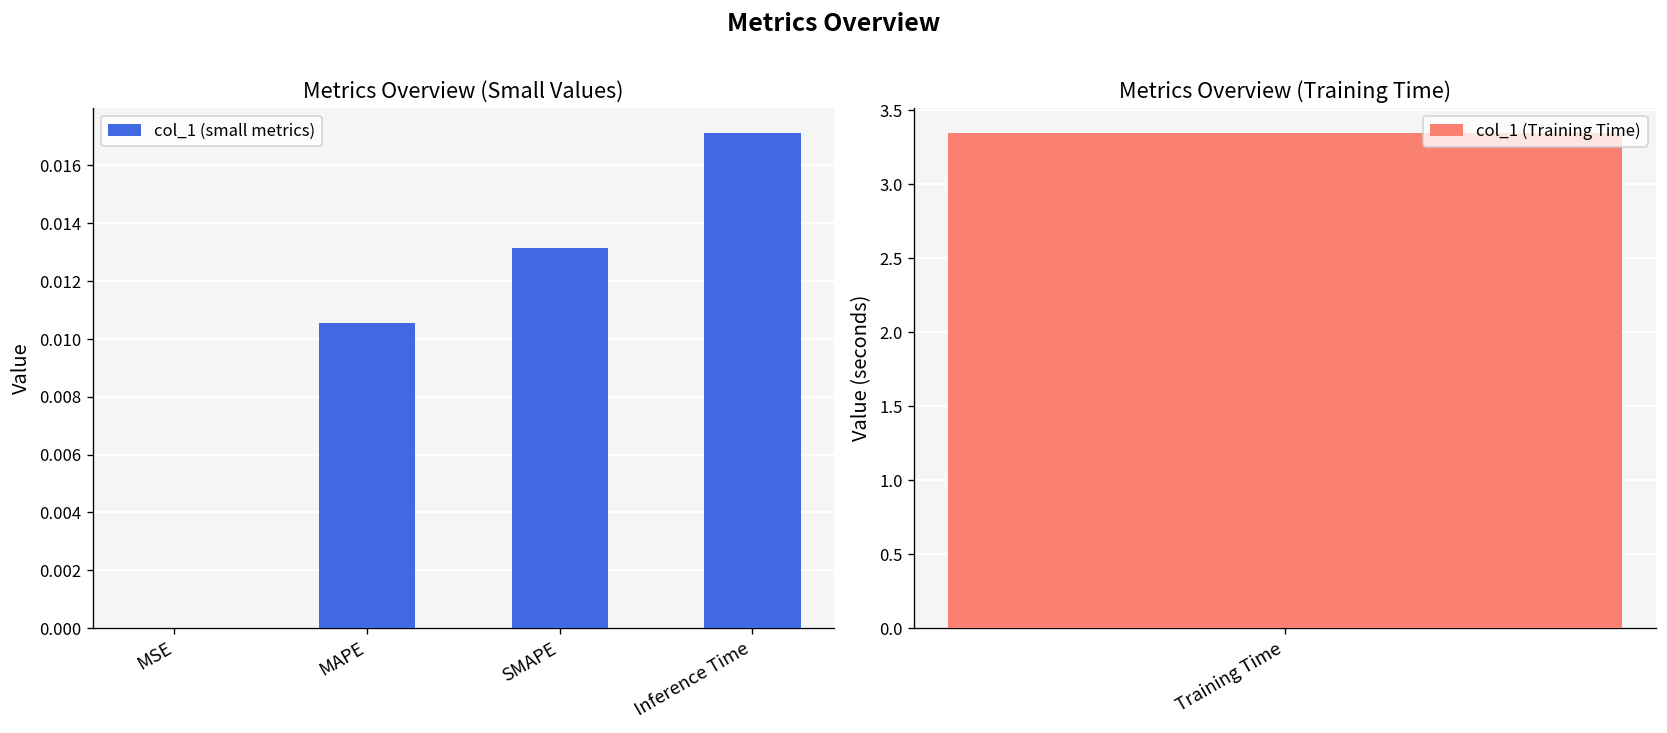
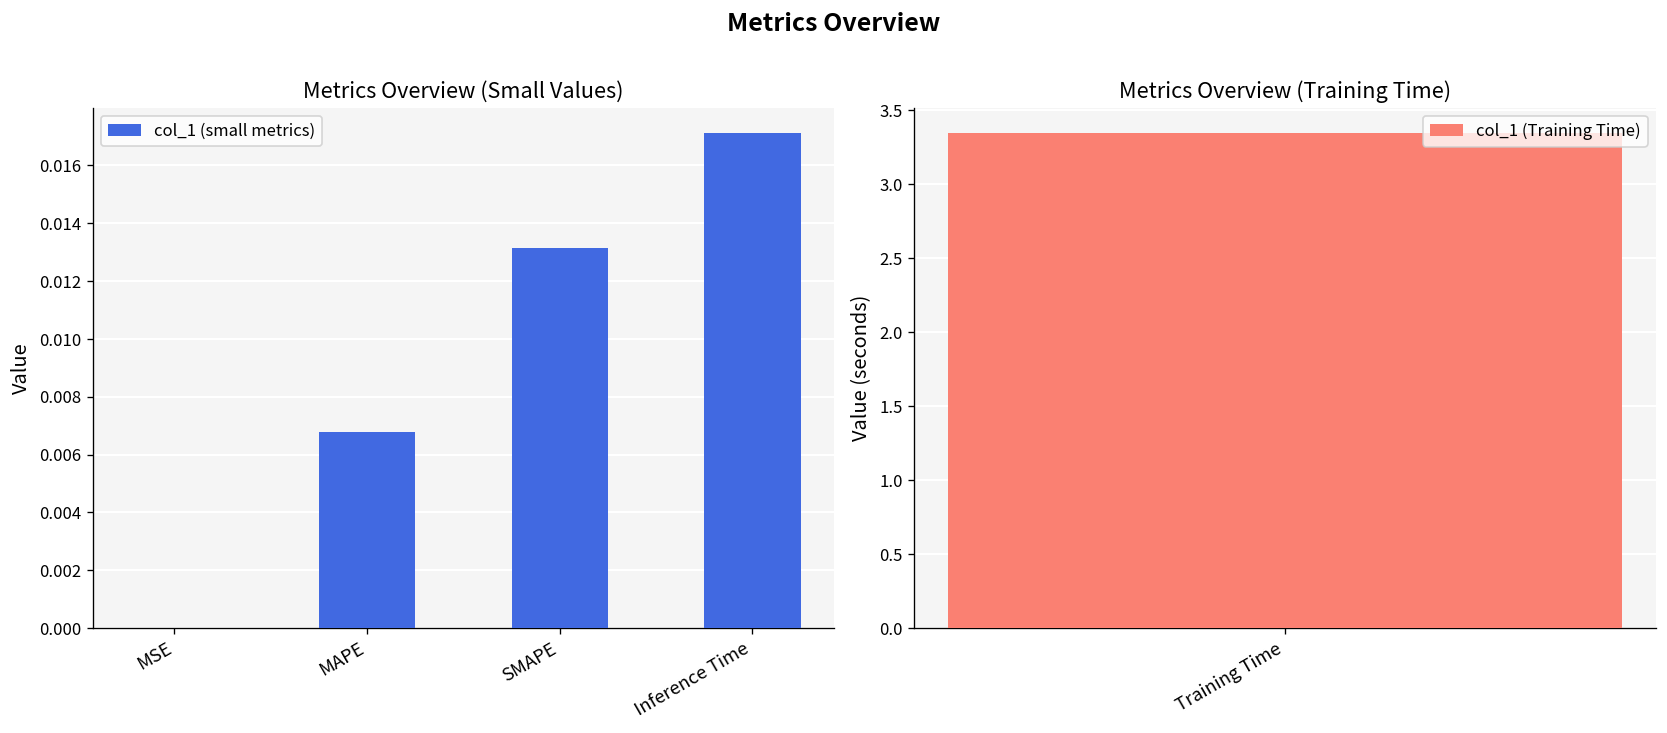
Metrics Overview (Small Values), MAPE: 0.0105 -> 0.0068
